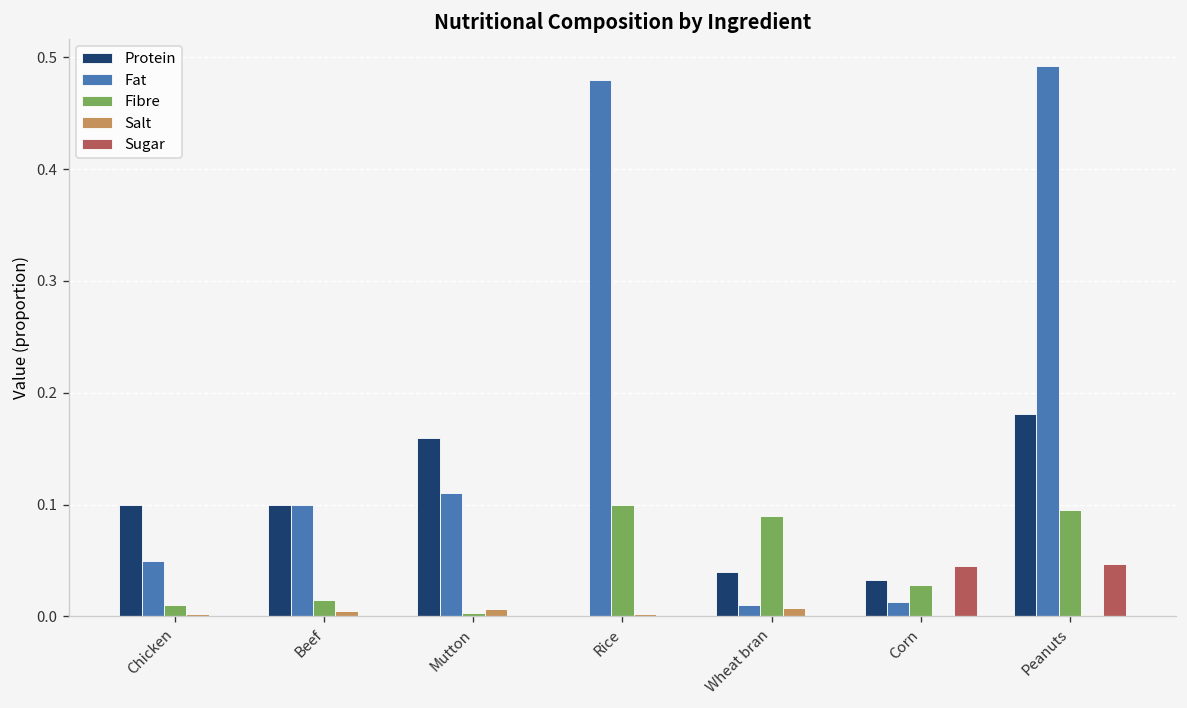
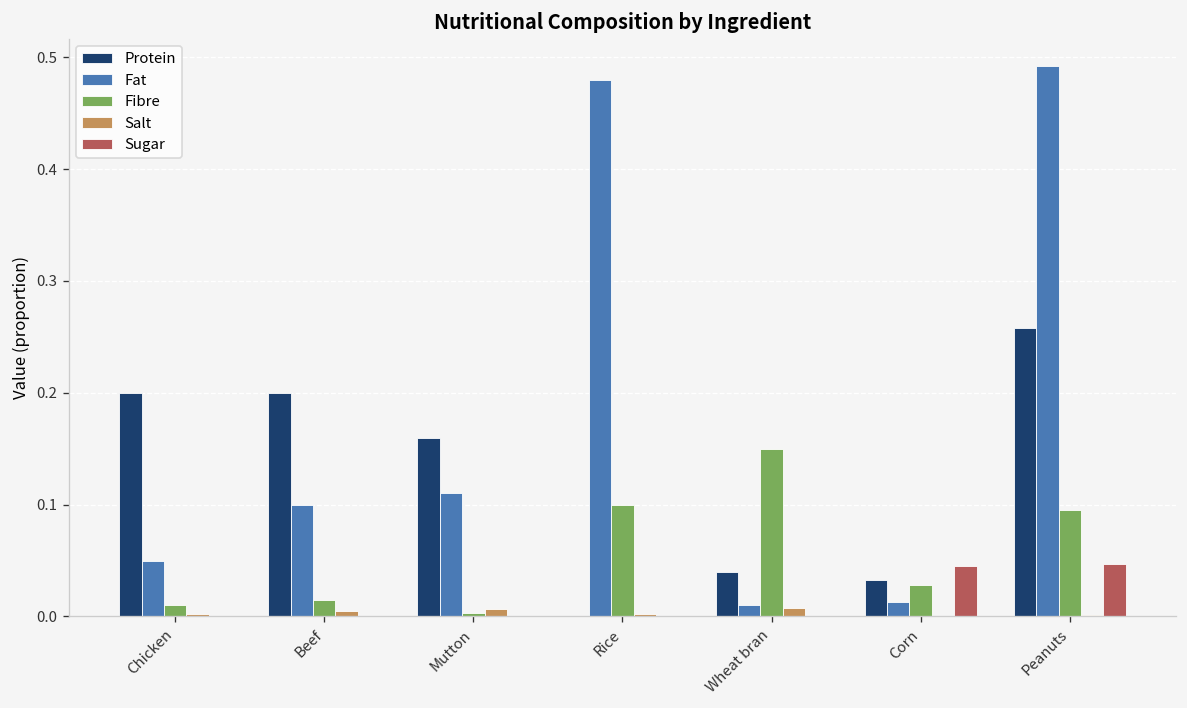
Protein, Chicken: 0.1 -> 0.2
Protein, Beef: 0.1 -> 0.2
Fibre, Wheat bran: 0.09 -> 0.15
Protein, Peanuts: 0.18 -> 0.26
